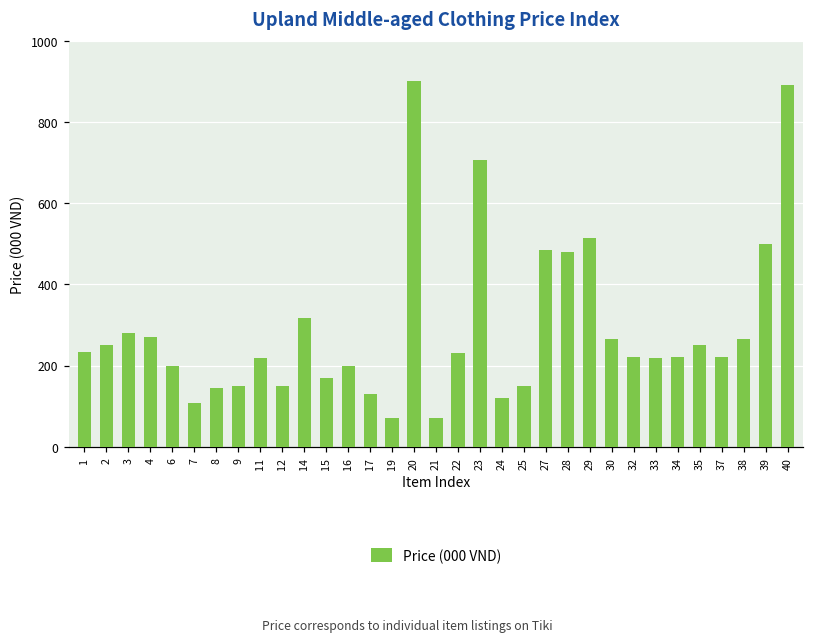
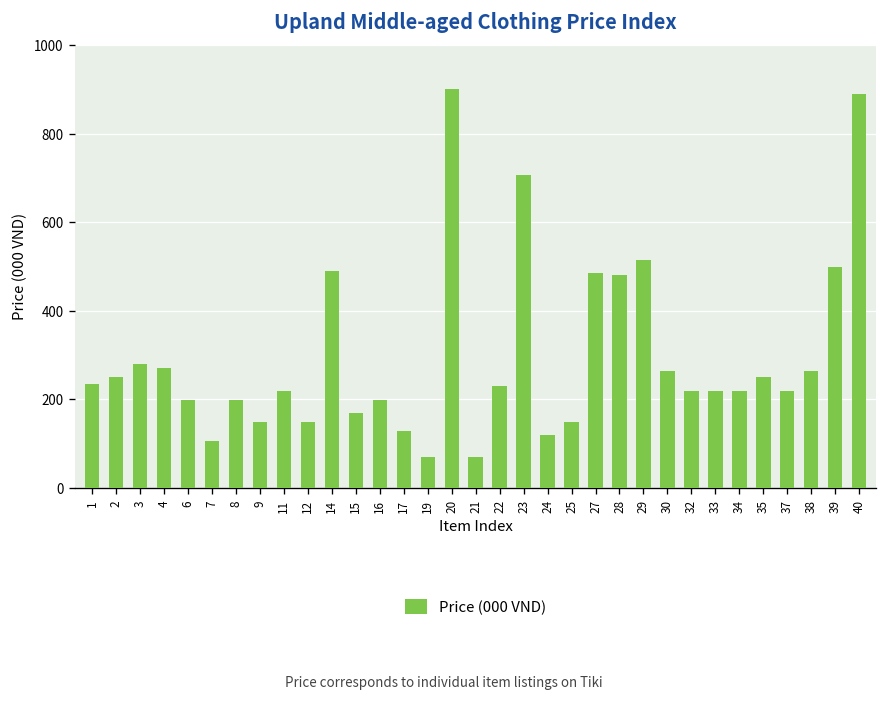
8: 150 -> 200
14: 320 -> 490
